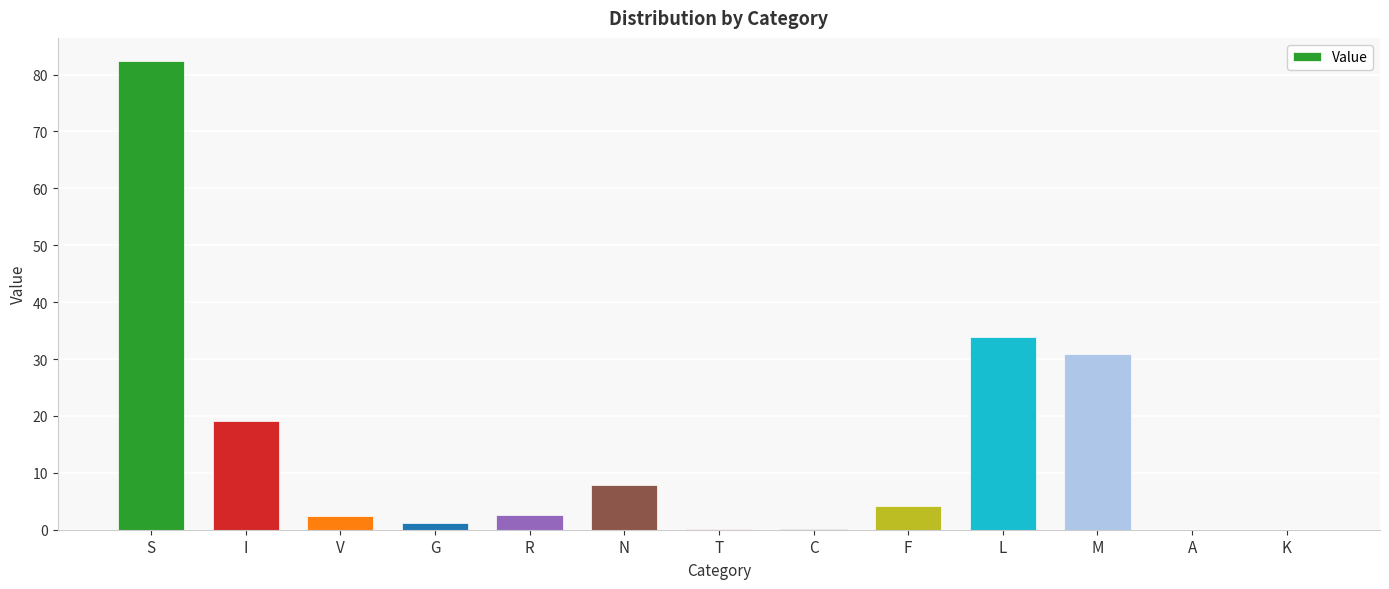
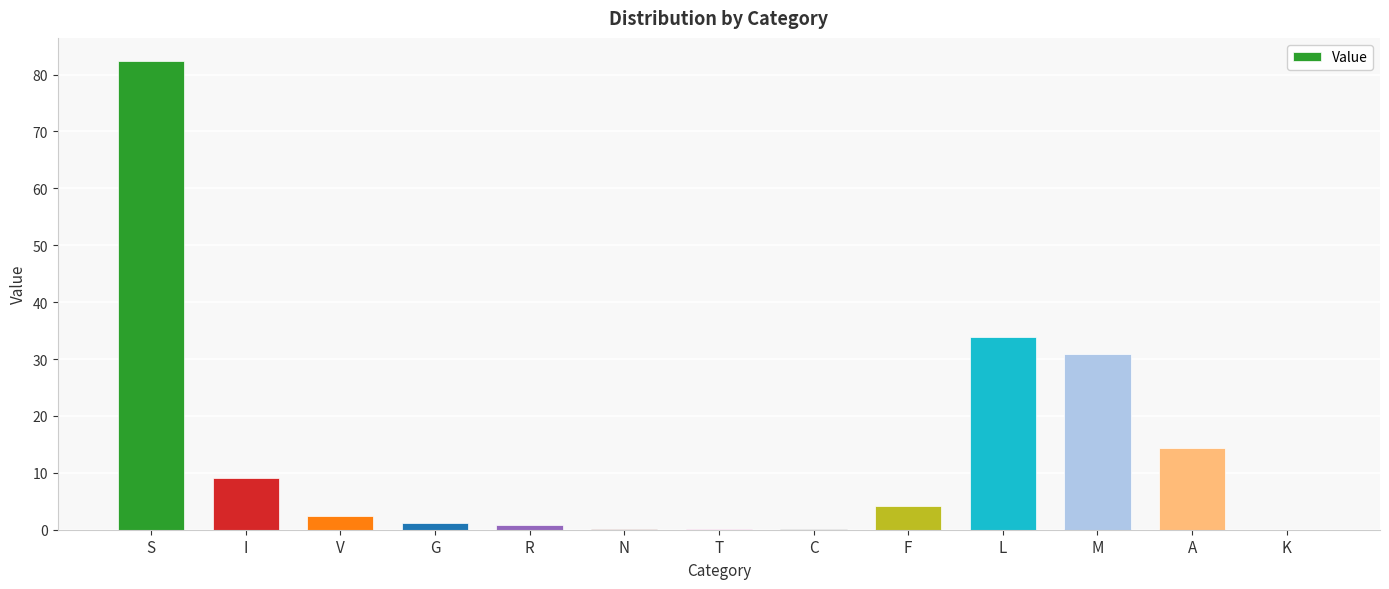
I: 19 -> 9
R: 3 -> 1
N: 8 -> 0
A: 0 -> 14
